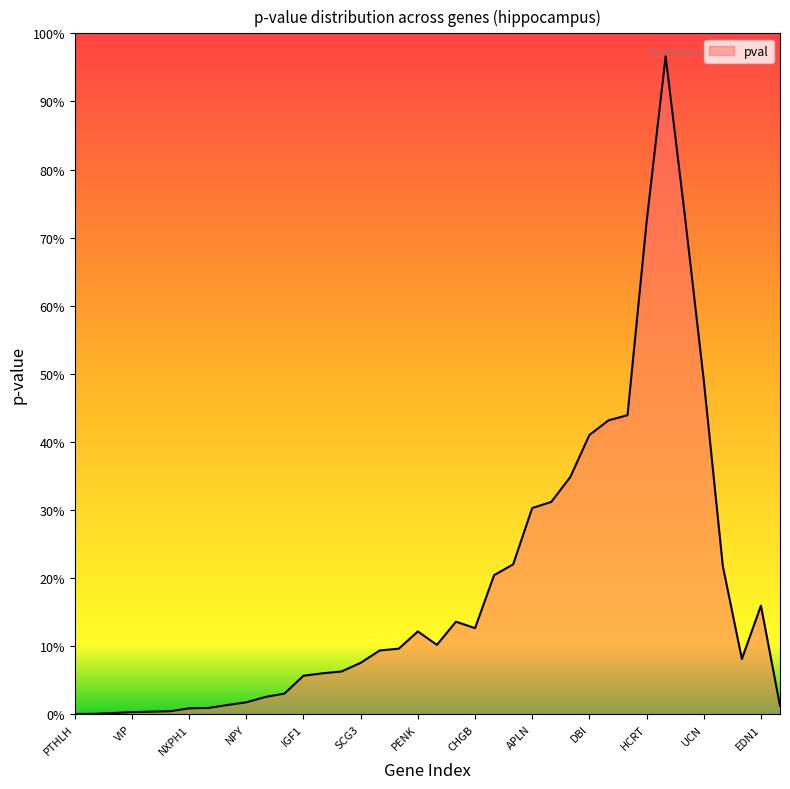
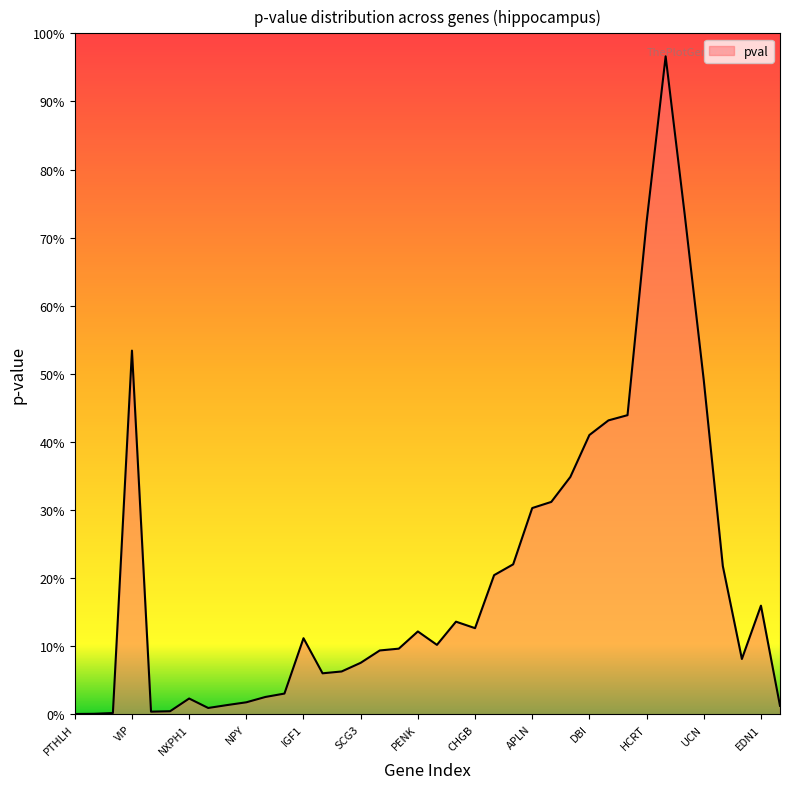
VIP: 0% -> 53%
NXPH1: 1% -> 2%
IGF1: 6% -> 11%
